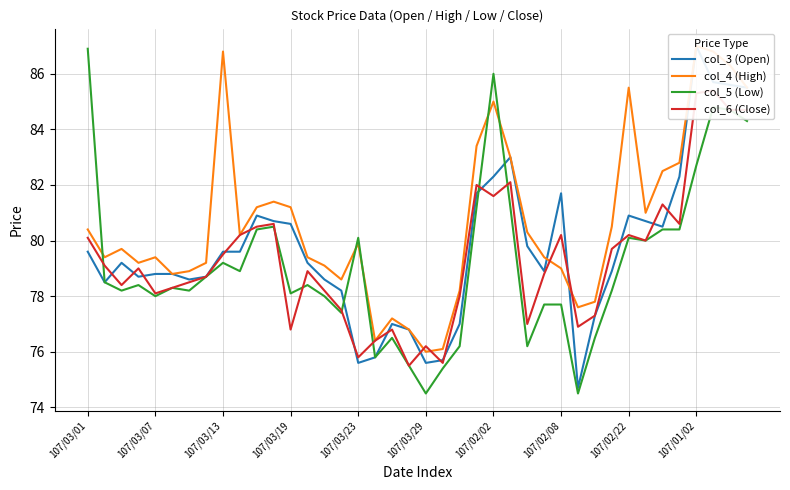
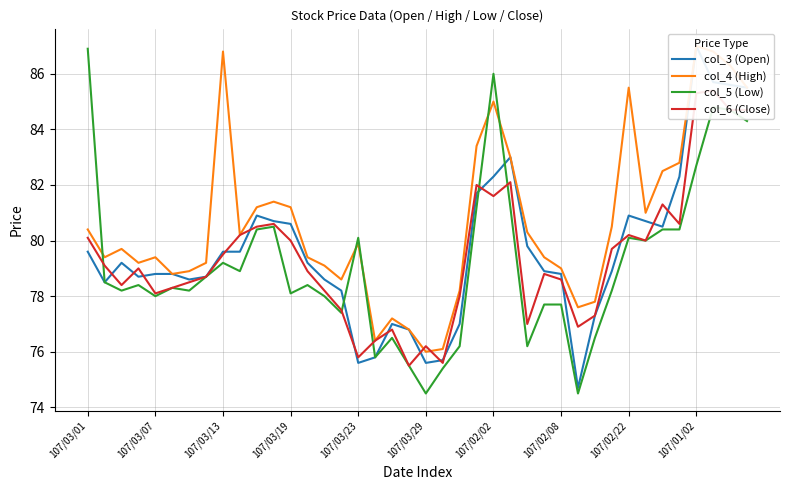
col_6 (Close), 107/03/19: 76.8 -> 80.0
col_3 (Open), 107/02/08: 81.7 -> 78.8
col_6 (Close), 107/02/08: 80.2 -> 78.6
